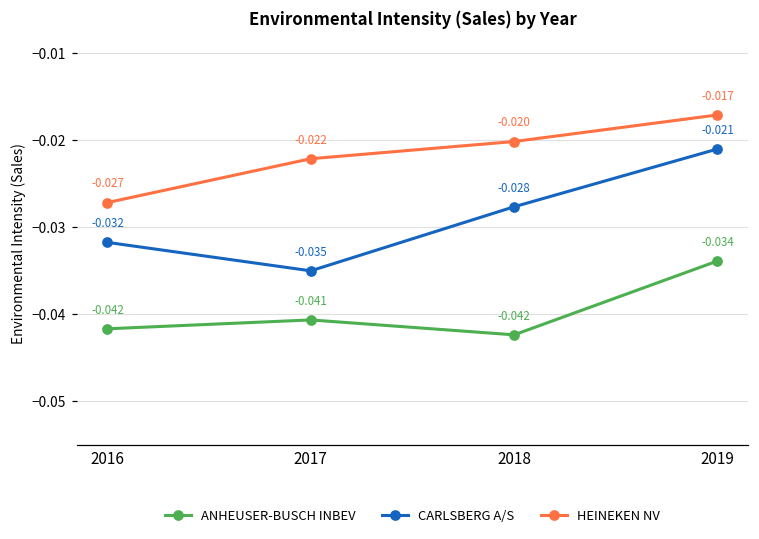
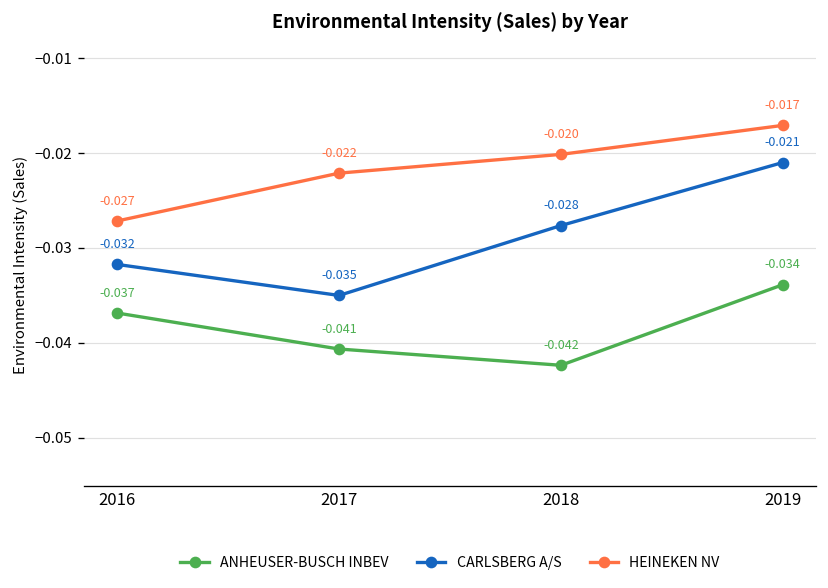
ANHEUSER-BUSCH INBEV, 2016: -0.042 -> -0.037
